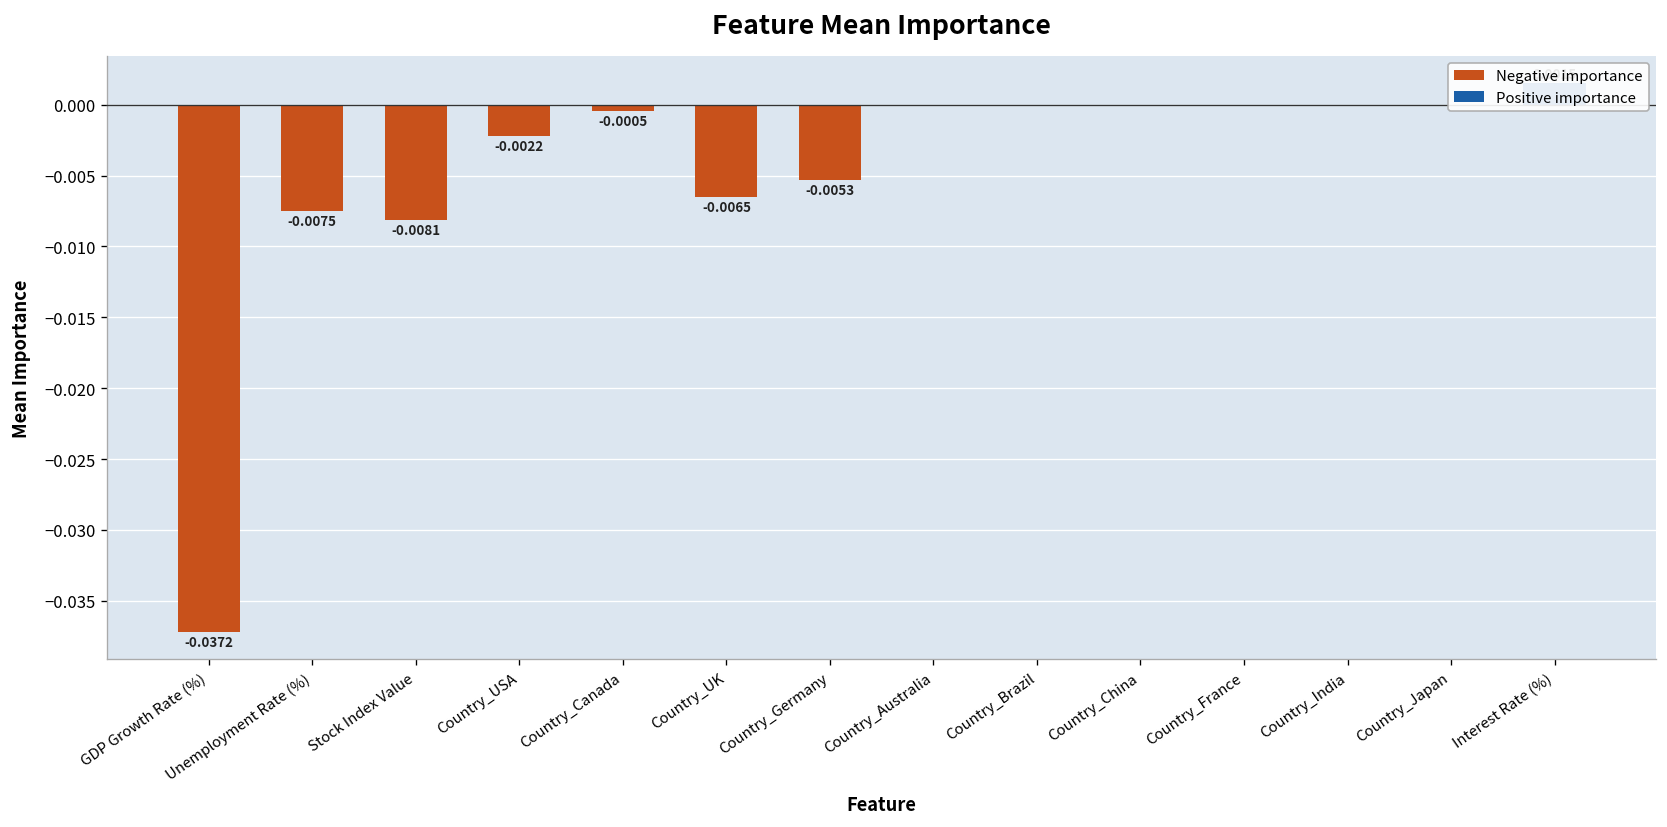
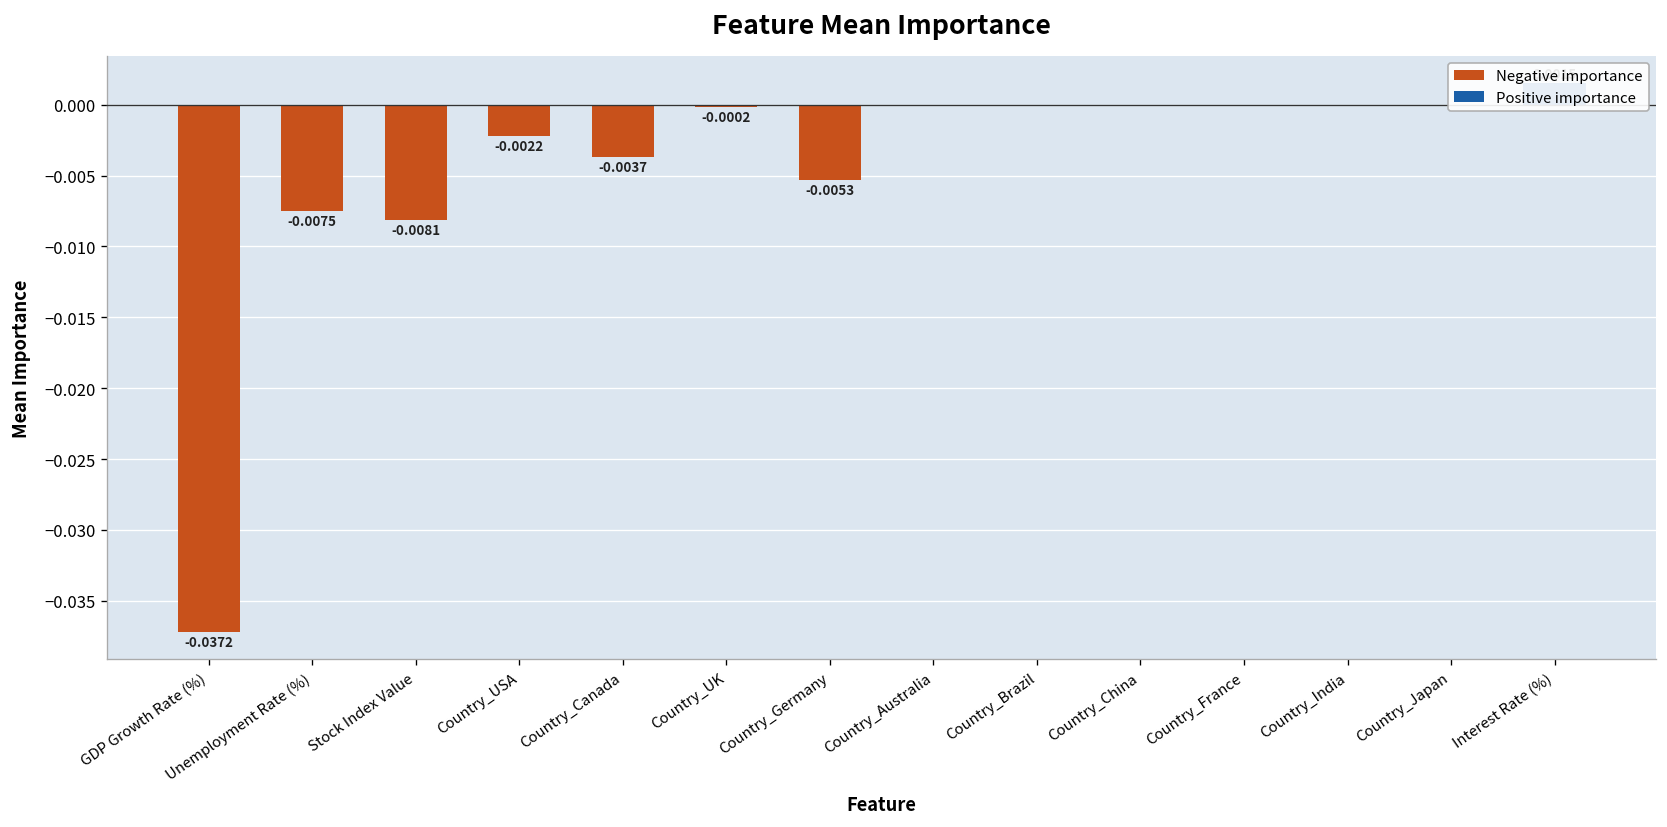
Country_Canada: -0.0005 -> -0.0037
Country_UK: -0.0065 -> -0.0002
